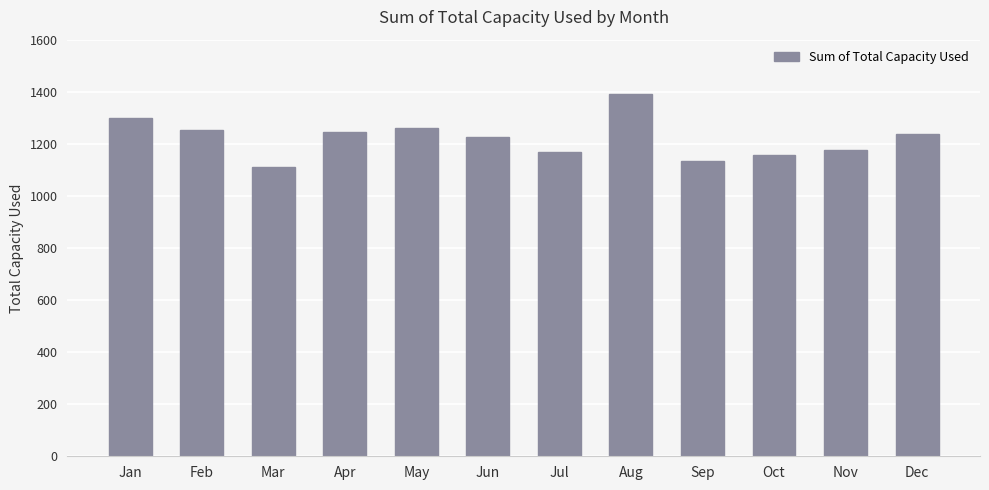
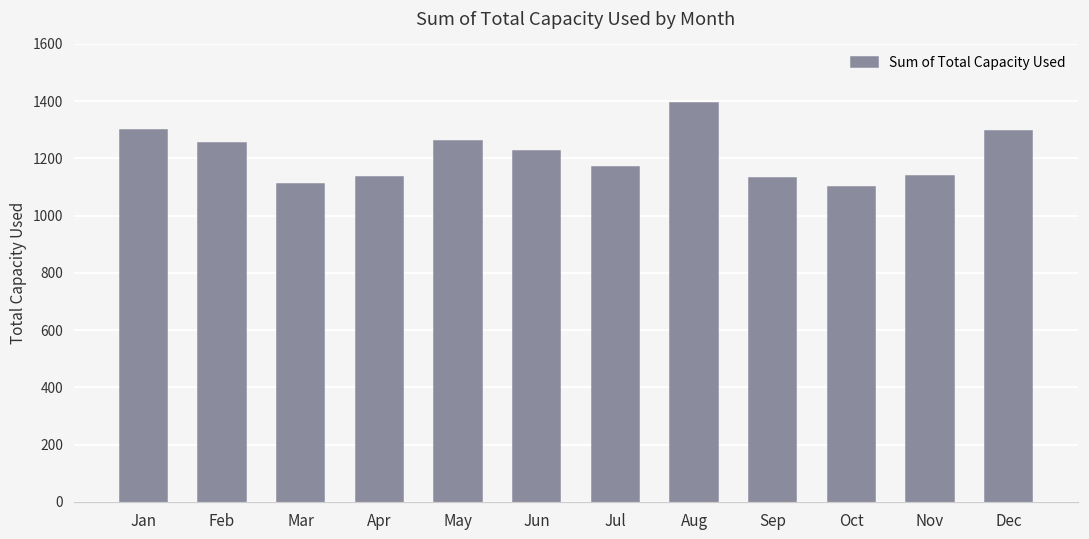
Apr: 1250 -> 1140
Oct: 1160 -> 1100
Nov: 1180 -> 1140
Dec: 1240 -> 1300
